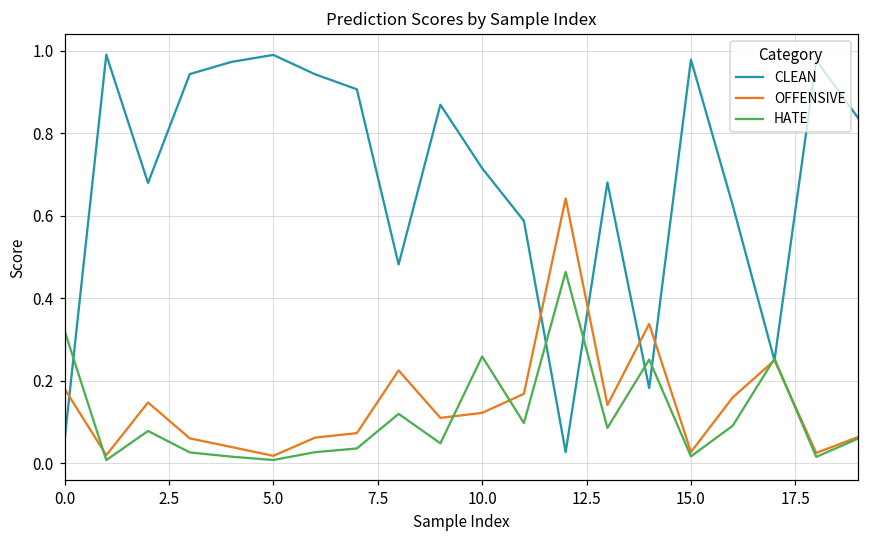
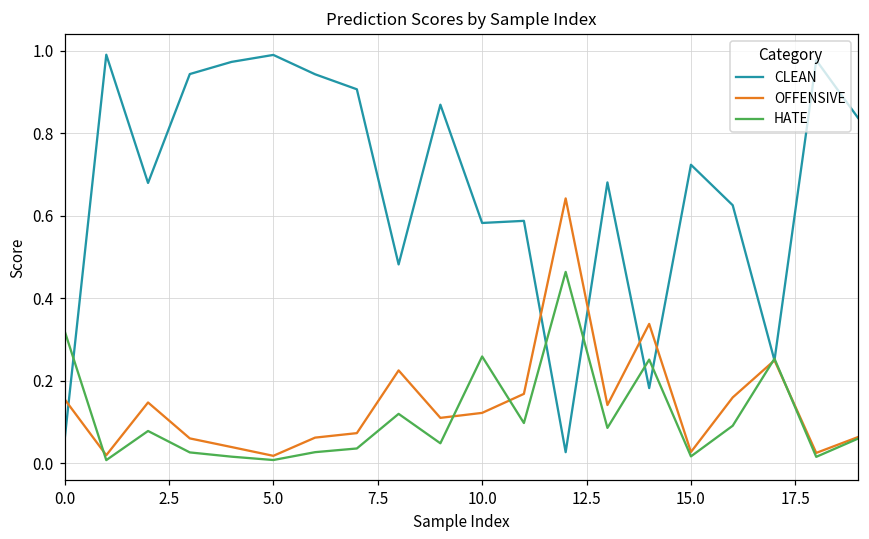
OFFENSIVE, 0.0: 0.18 -> 0.16
CLEAN, 10.0: 0.72 -> 0.58
CLEAN, 15.0: 0.98 -> 0.72
